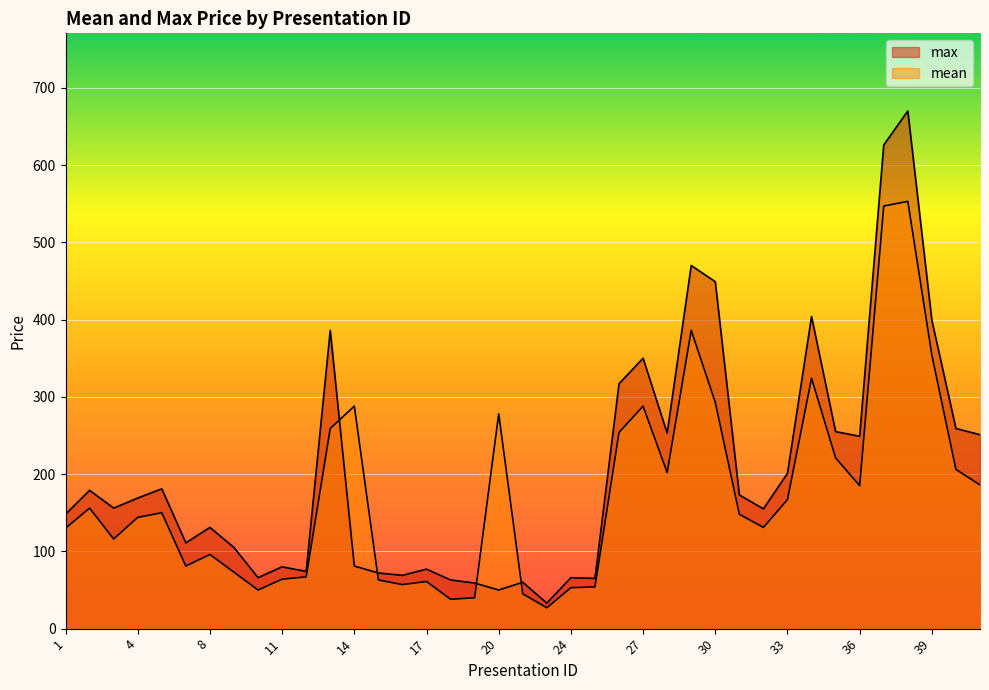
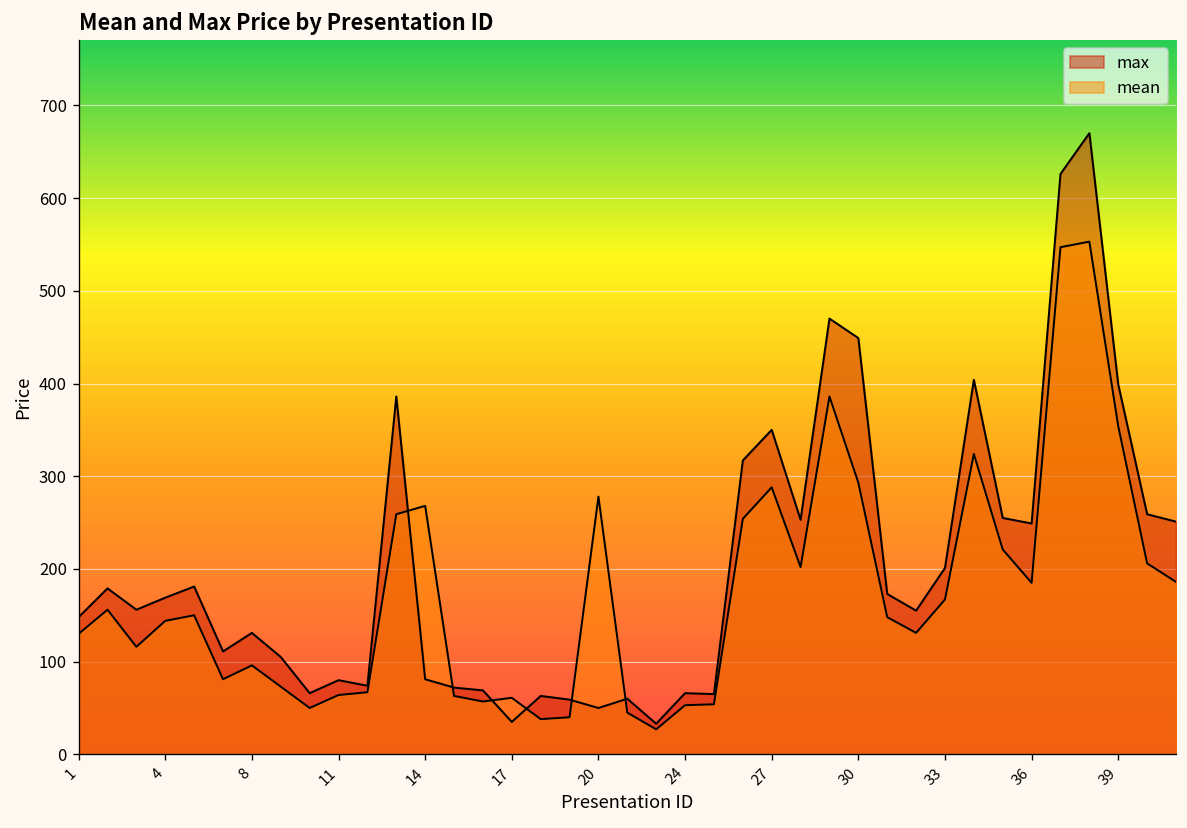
mean, 14: 290 -> 270
max, 17: 80 -> 40
